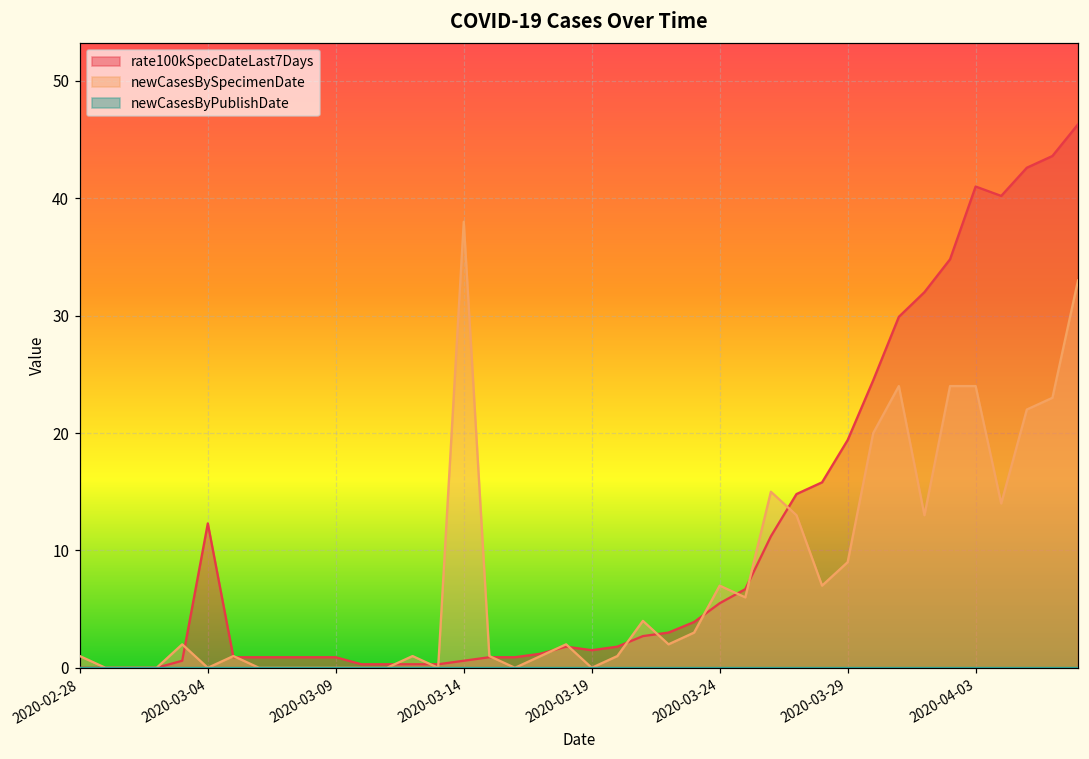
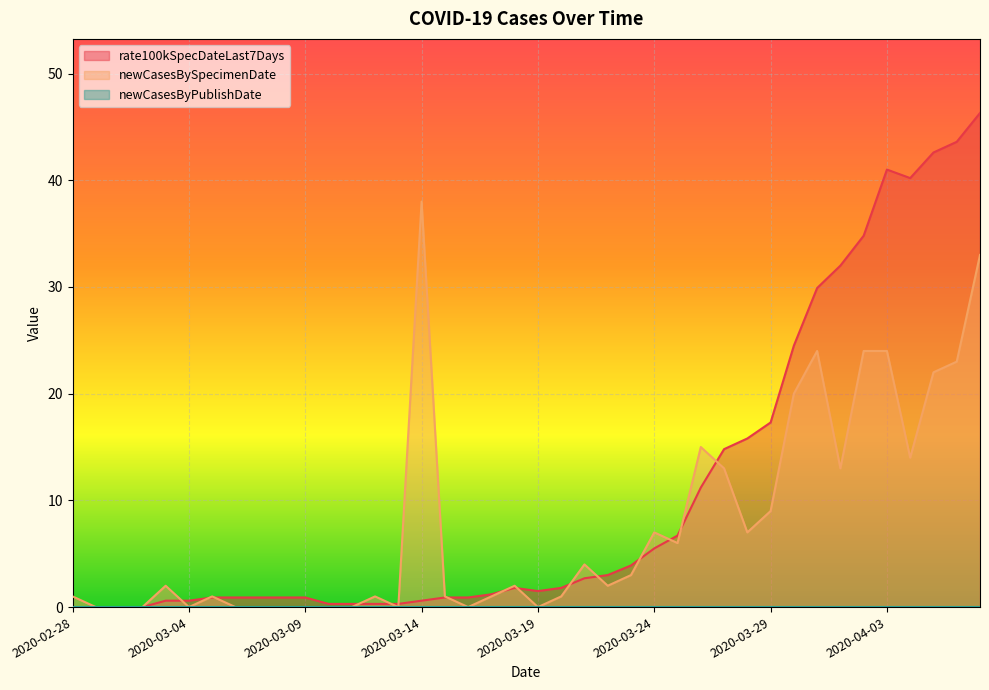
rate100kSpecDateLast7Days, 2020-03-04: 12.3 -> 0.6
rate100kSpecDateLast7Days, 2020-03-29: 19.4 -> 17.3
